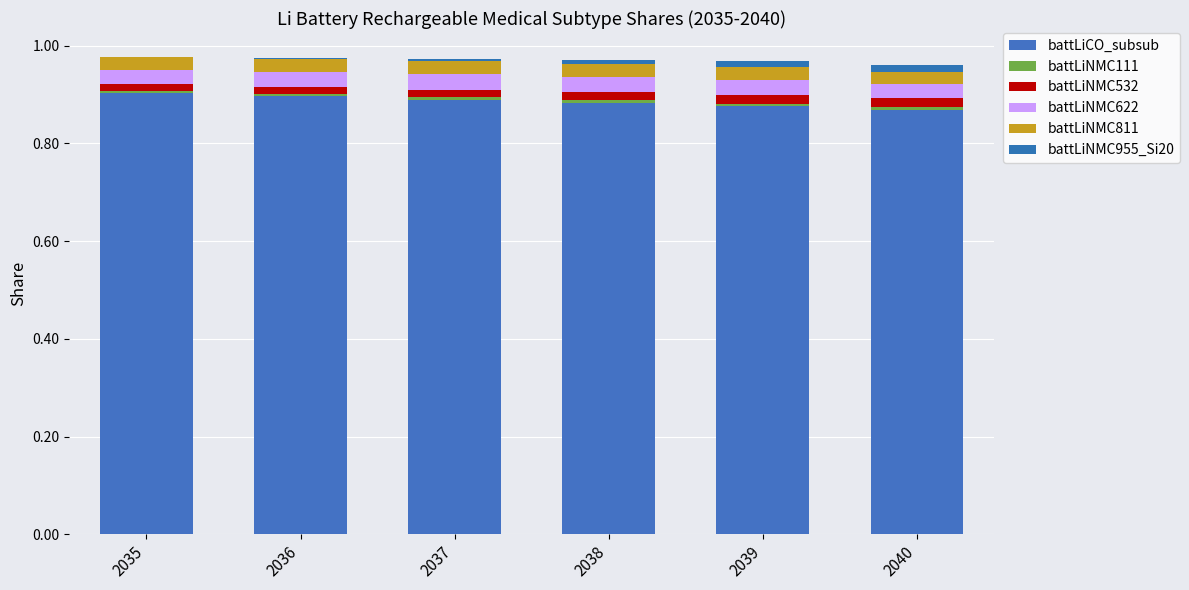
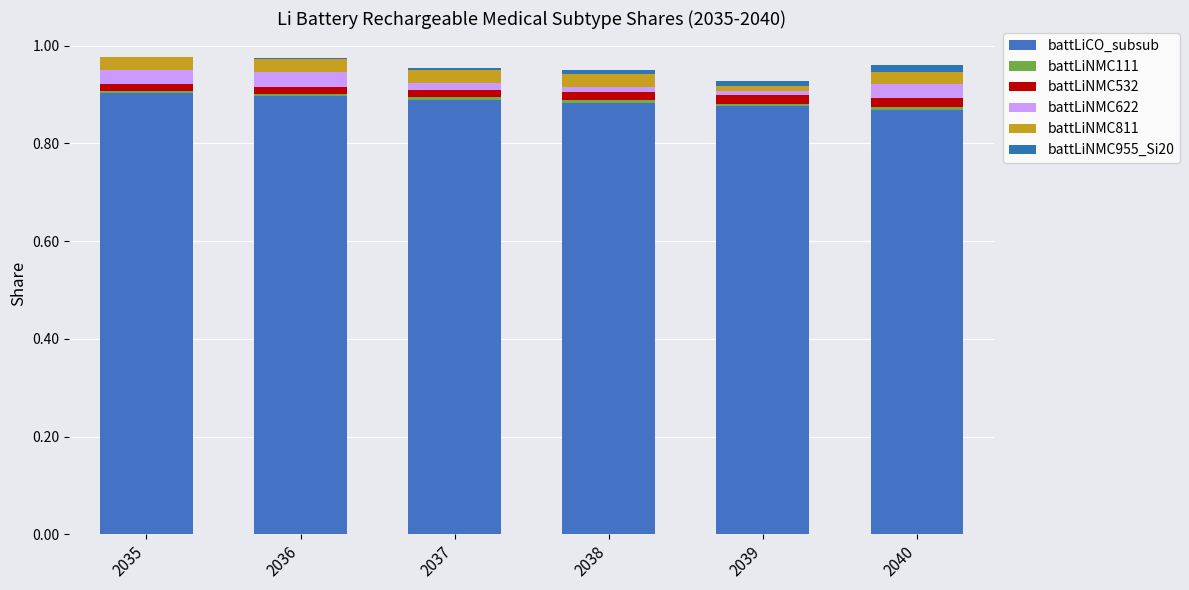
battLiNMC622, 2037: 0.03 -> 0.01
battLiNMC622, 2038: 0.03 -> 0.01
battLiNMC622, 2039: 0.03 -> 0.01
battLiNMC811, 2039: 0.03 -> 0.01
